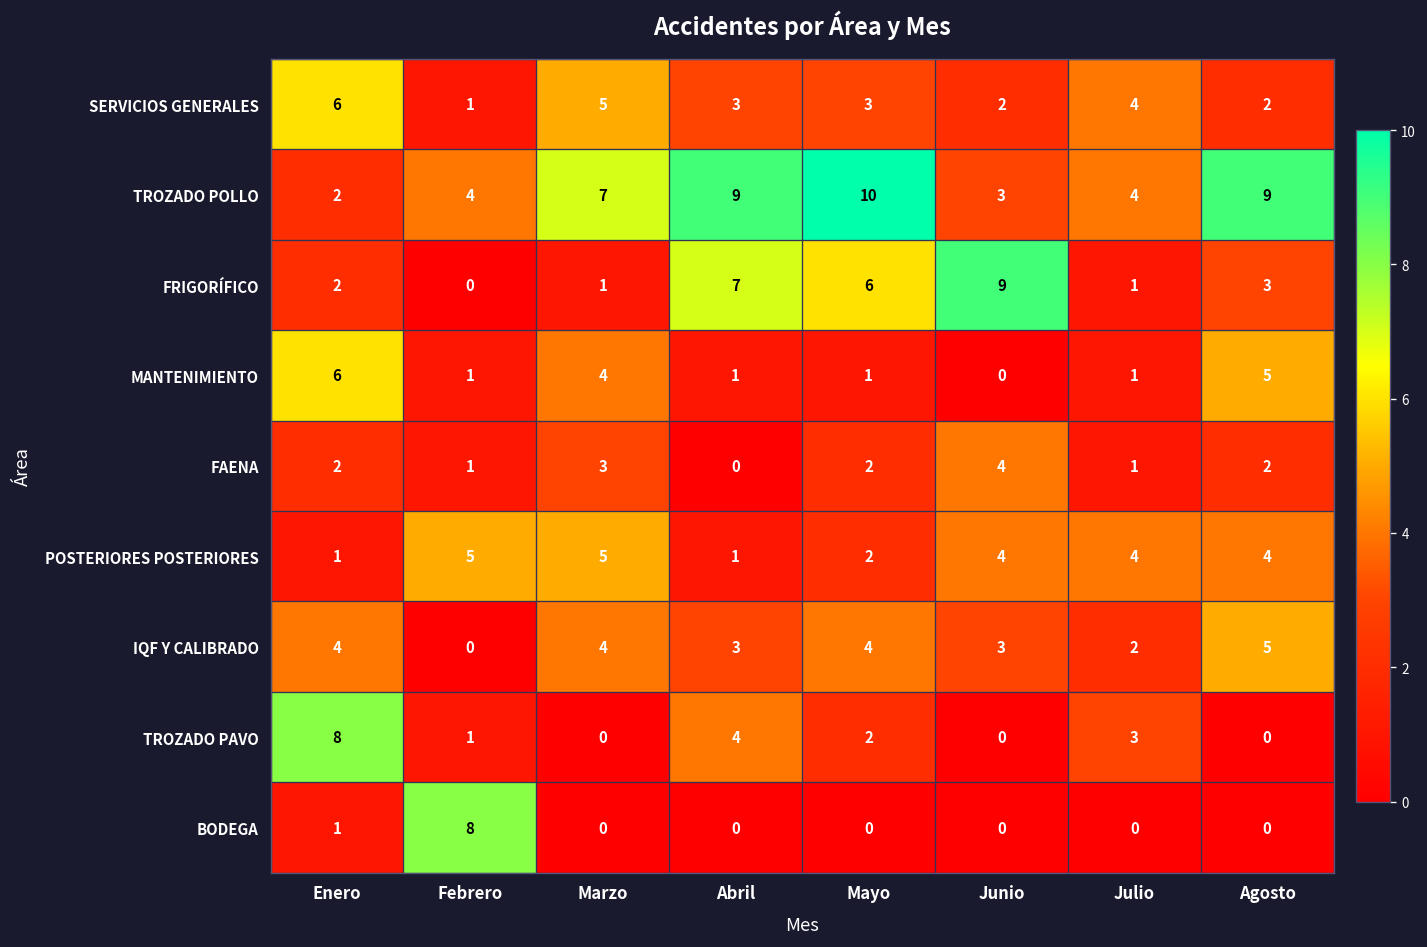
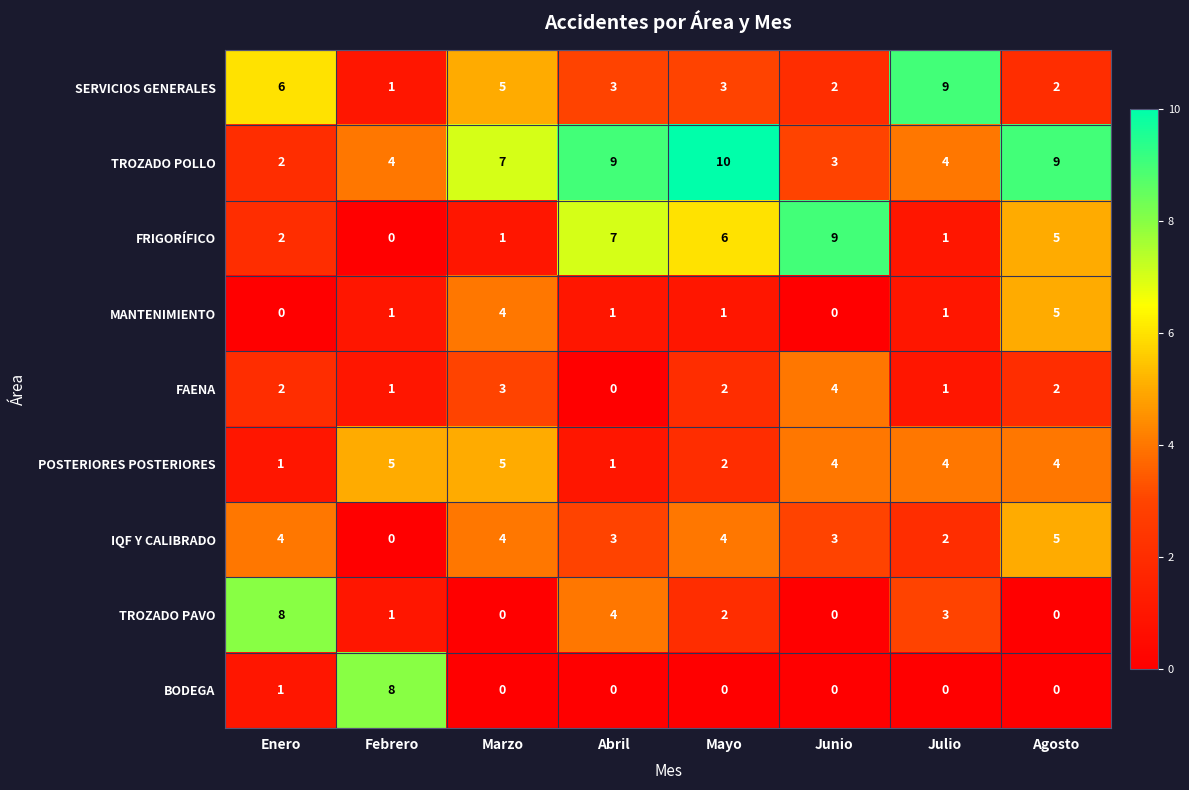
SERVICIOS GENERALES, Julio: 4 -> 9
FRIGORÍFICO, Agosto: 3 -> 5
MANTENIMIENTO, Enero: 6 -> 0
